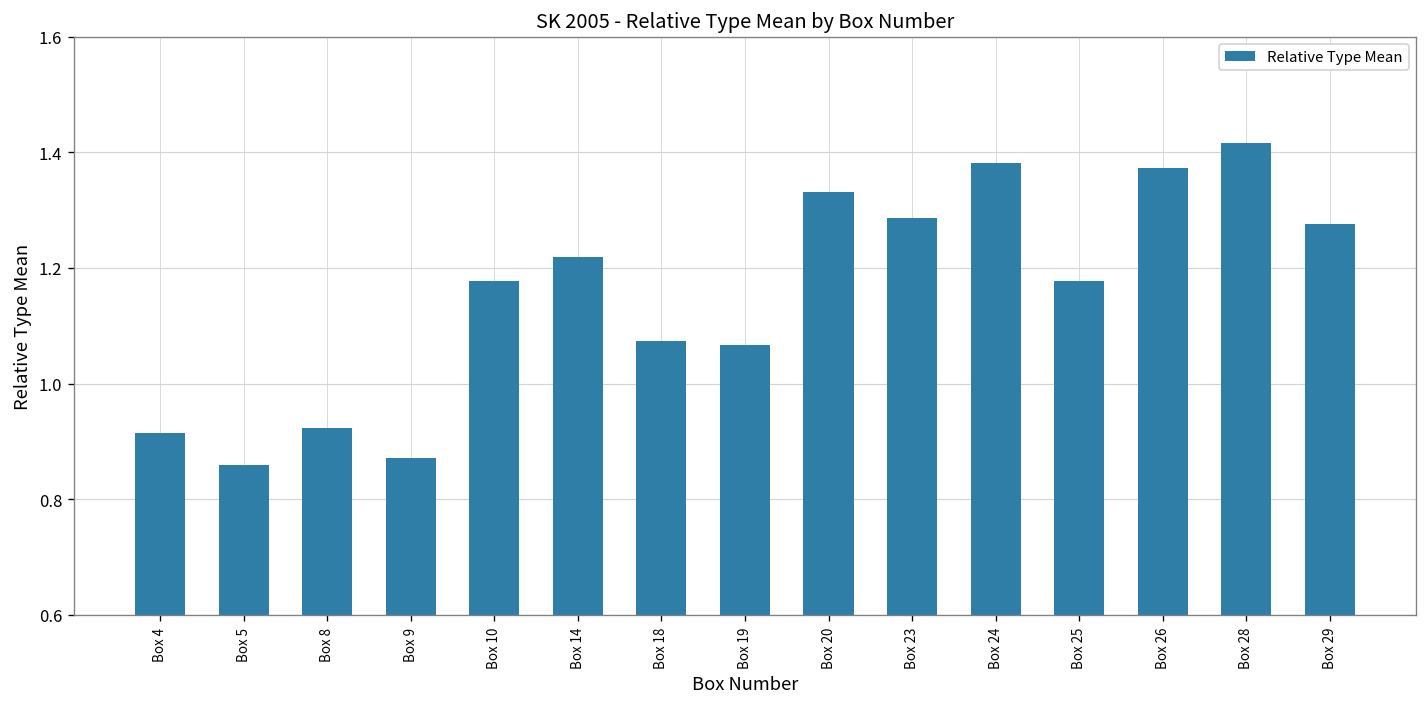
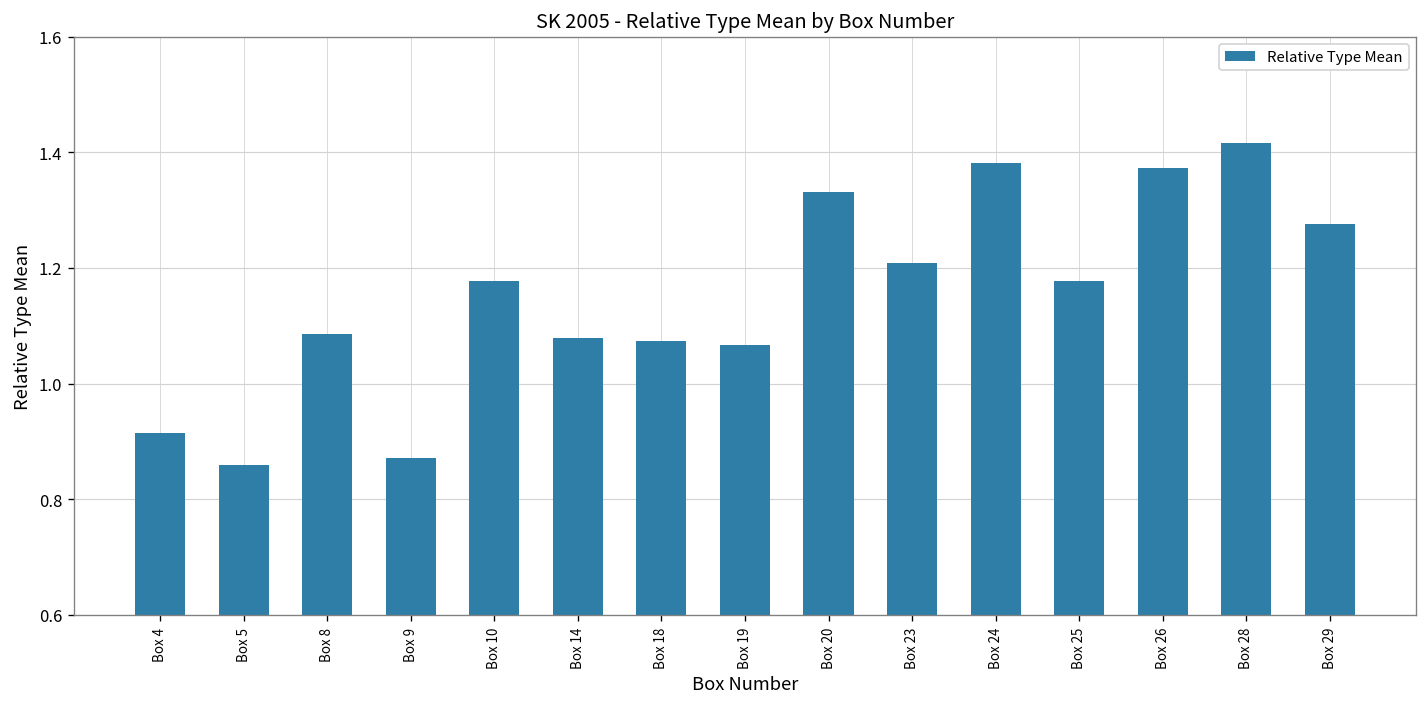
Box 8: 0.92 -> 1.09
Box 14: 1.22 -> 1.08
Box 23: 1.29 -> 1.21
